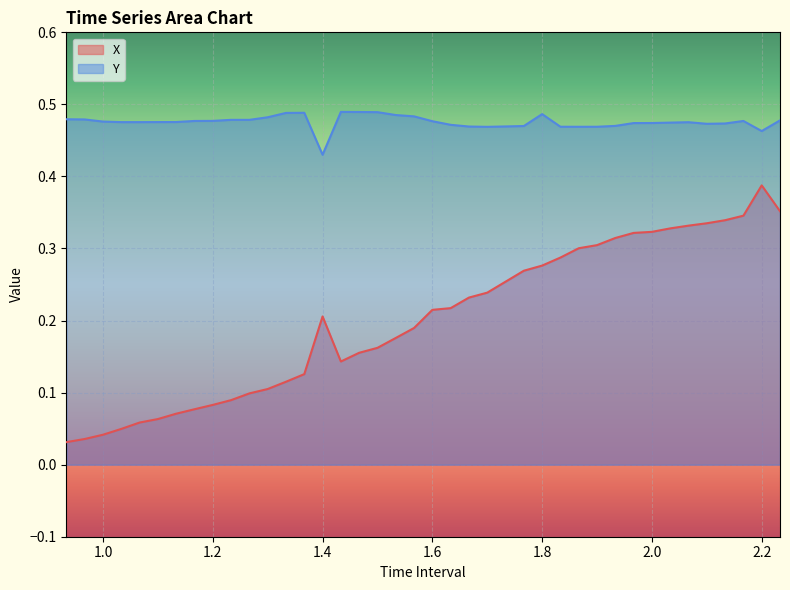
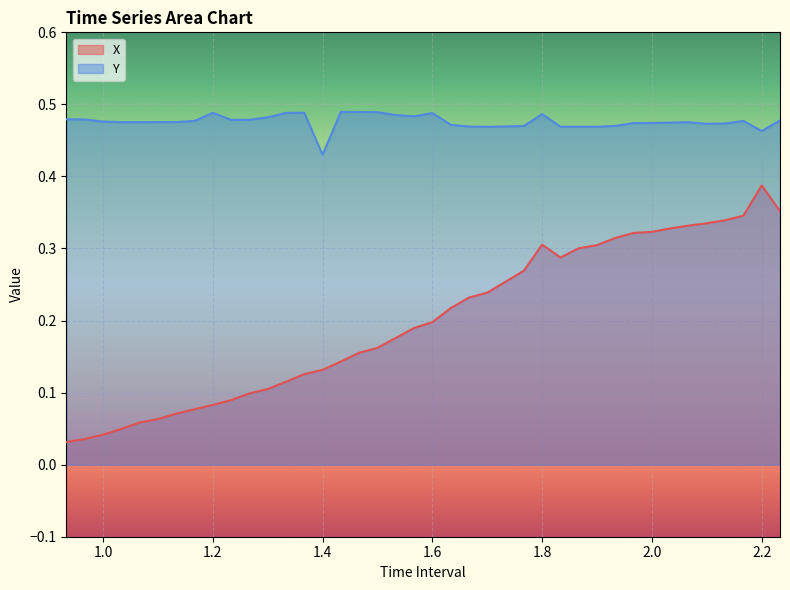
Y, 1.2: 0.48 -> 0.49
X, 1.4: 0.21 -> 0.13
X, 1.6: 0.21 -> 0.20
Y, 1.6: 0.48 -> 0.49
X, 1.8: 0.28 -> 0.31
